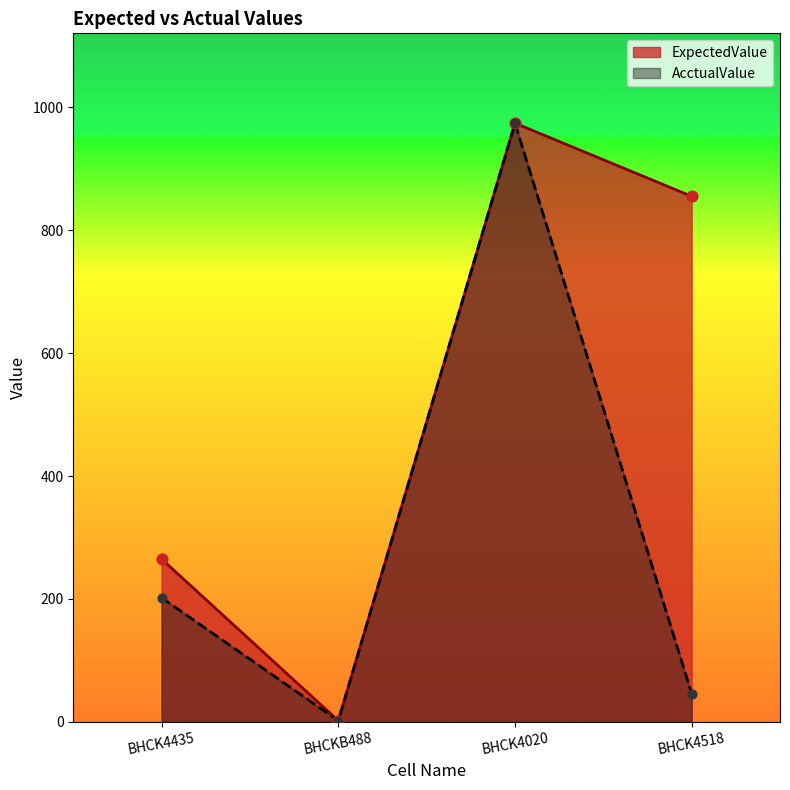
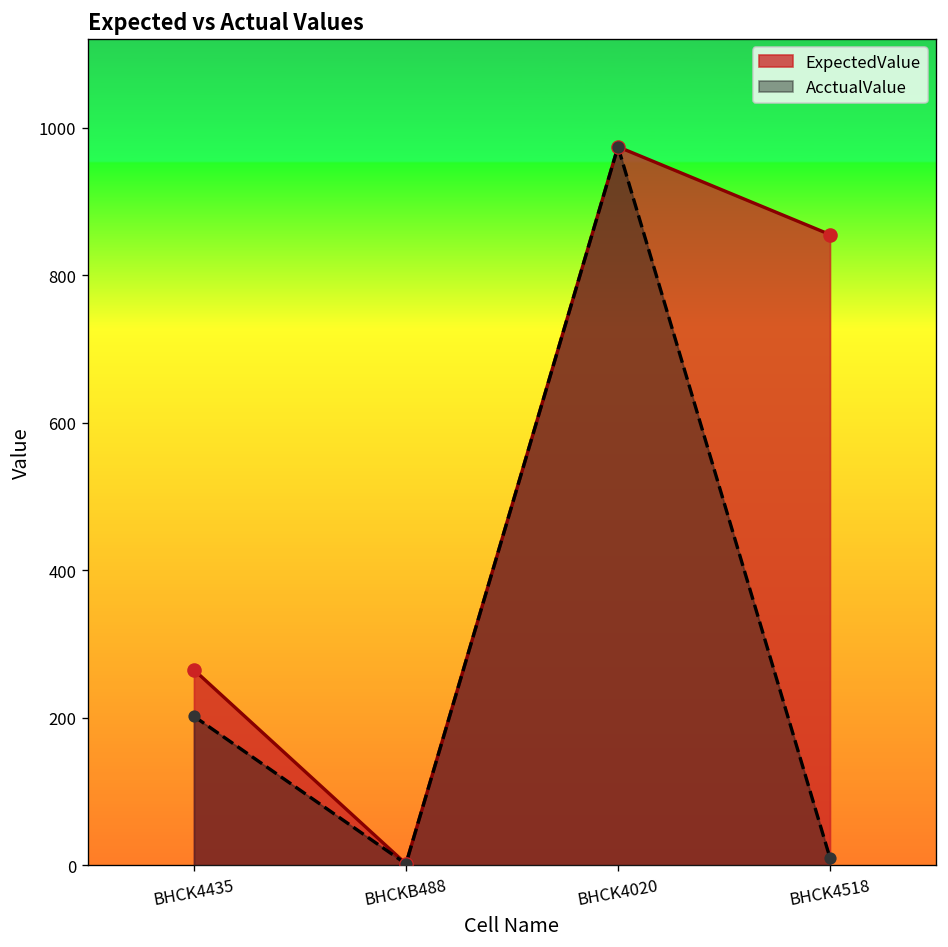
AcctualValue, BHCK4518: 50 -> 10
